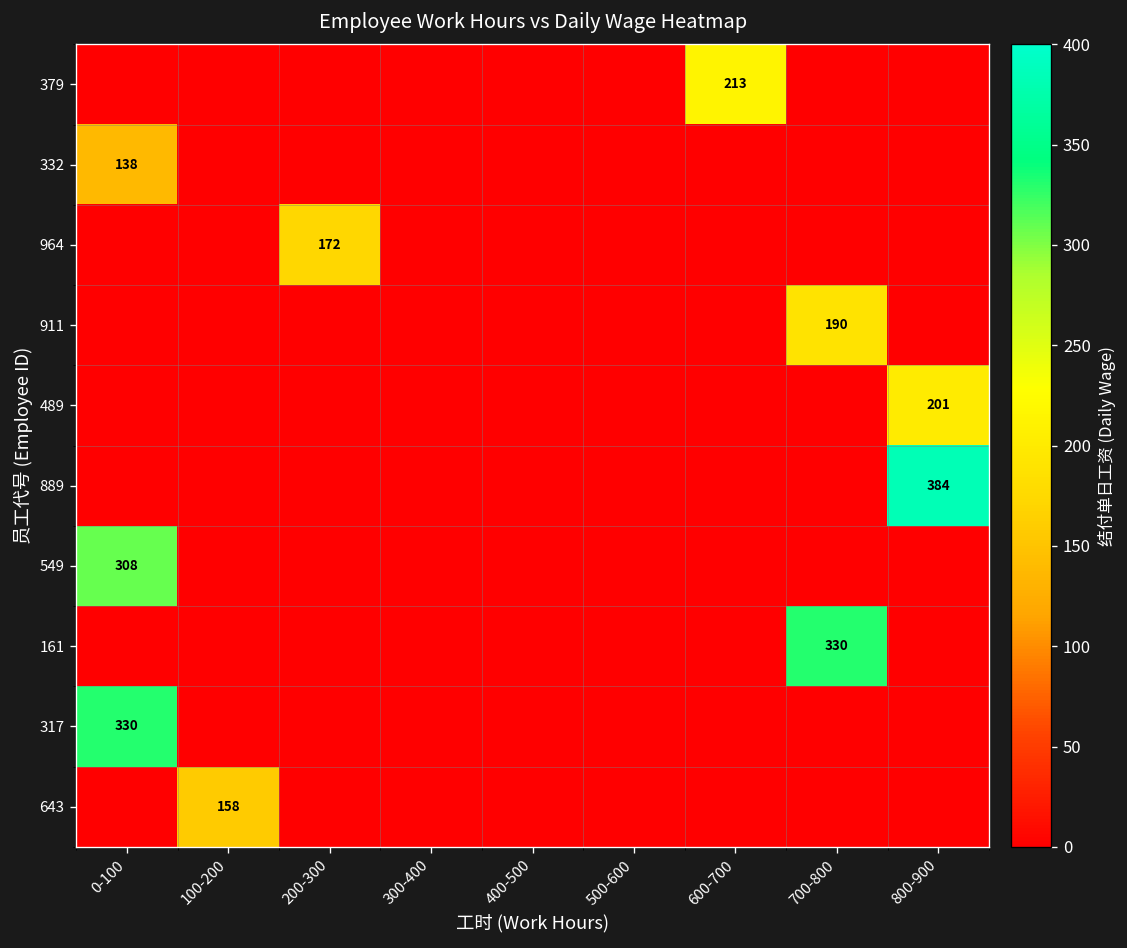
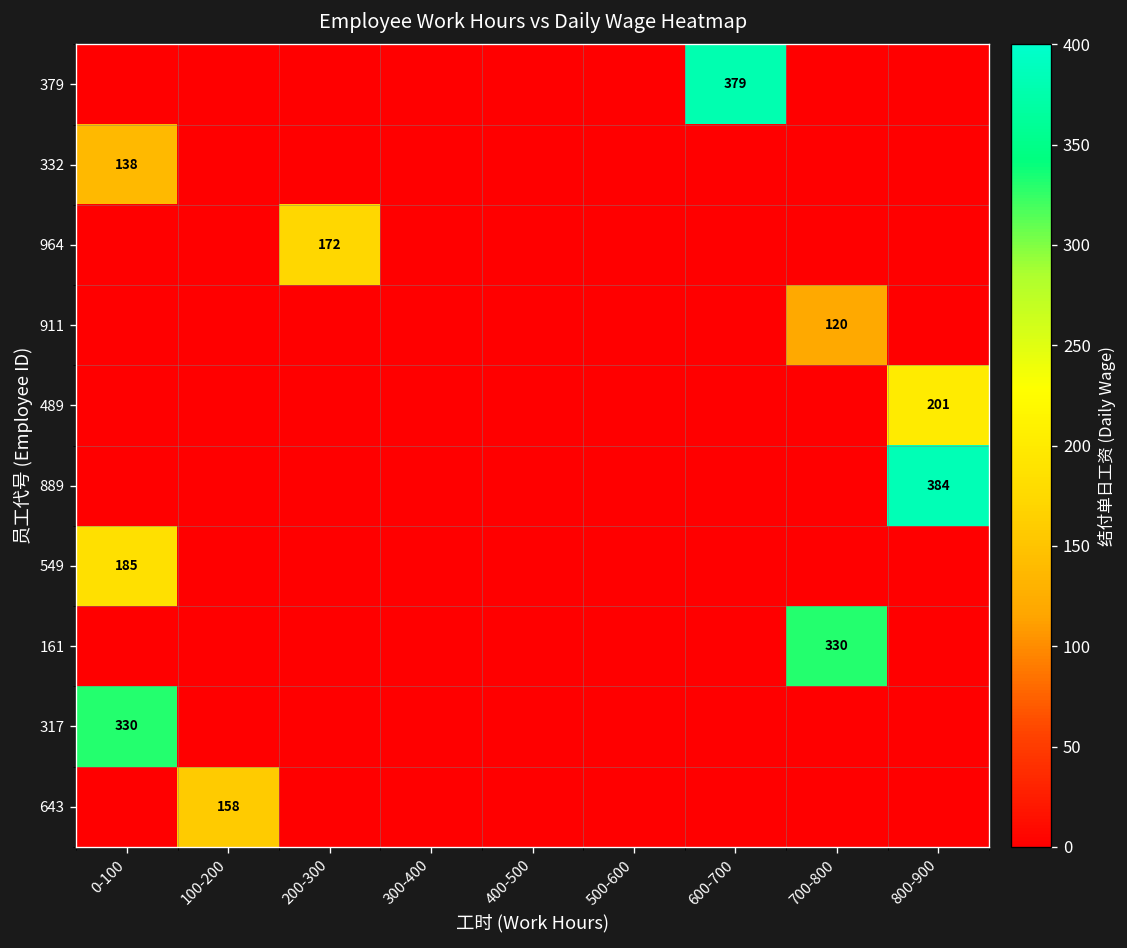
379, 600-700: 213 -> 379
911, 700-800: 190 -> 120
549, 0-100: 308 -> 185
